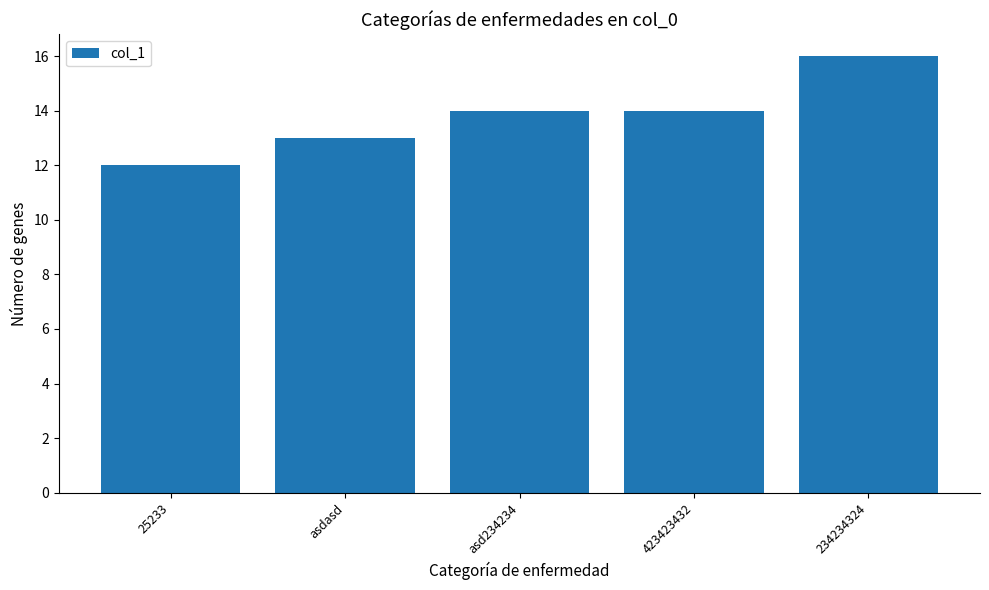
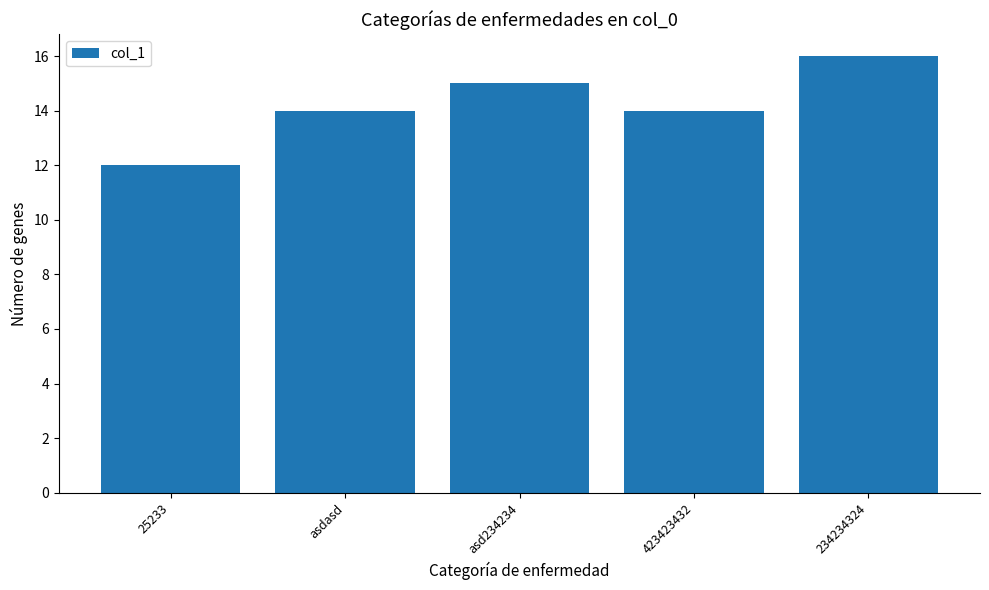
asdasd: 13 -> 14
asd234234: 14 -> 15
